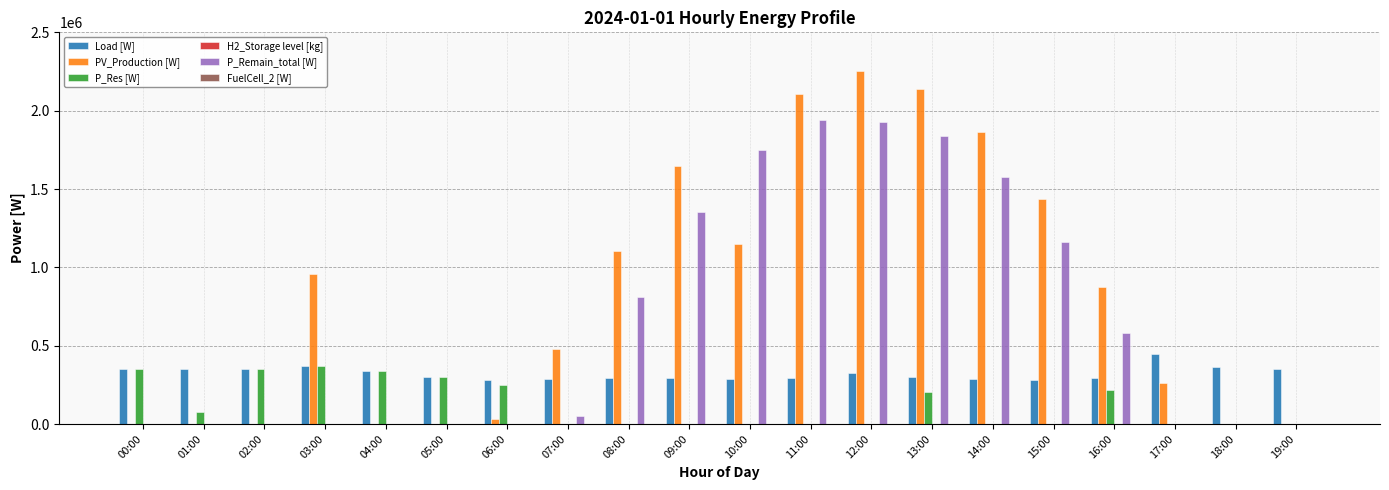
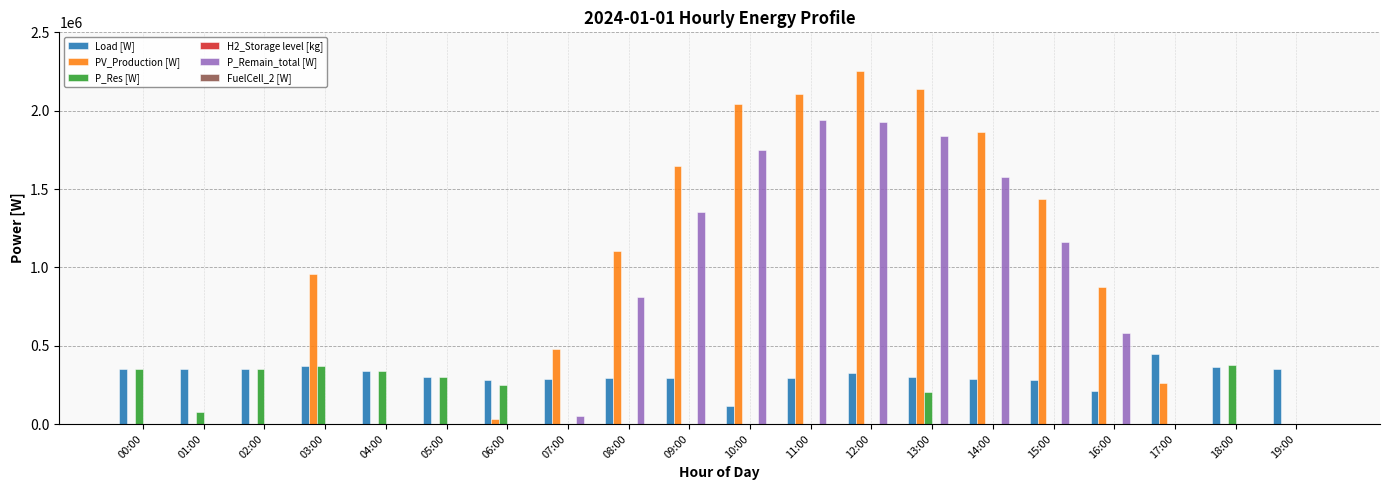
Load [W], 10:00: 290000 -> 110000
PV_Production [W], 10:00: 1150000 -> 2040000
Load [W], 16:00: 290000 -> 210000
P_Res [W], 16:00: 220000 -> 0
P_Res [W], 18:00: 0 -> 380000
